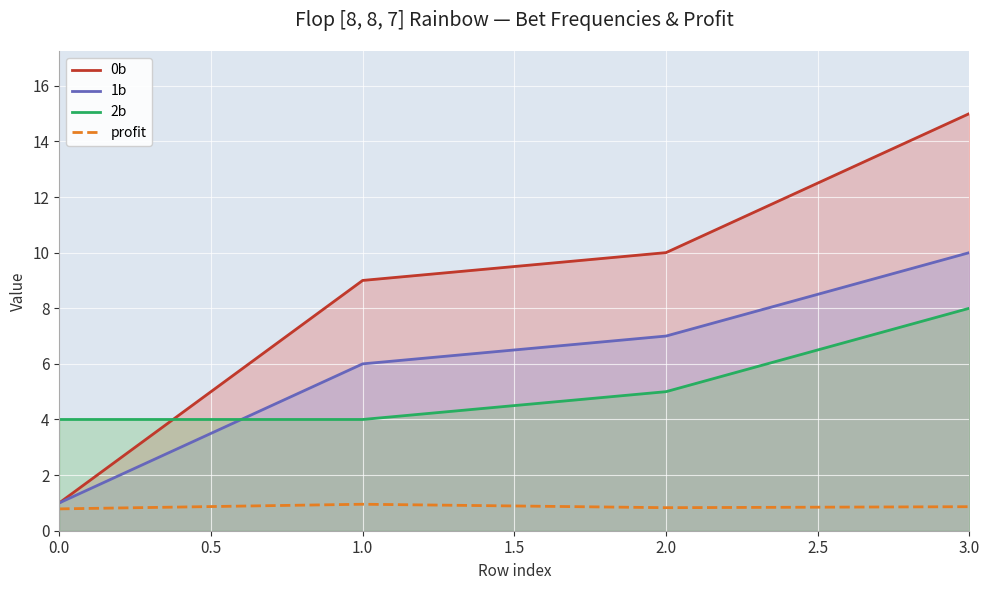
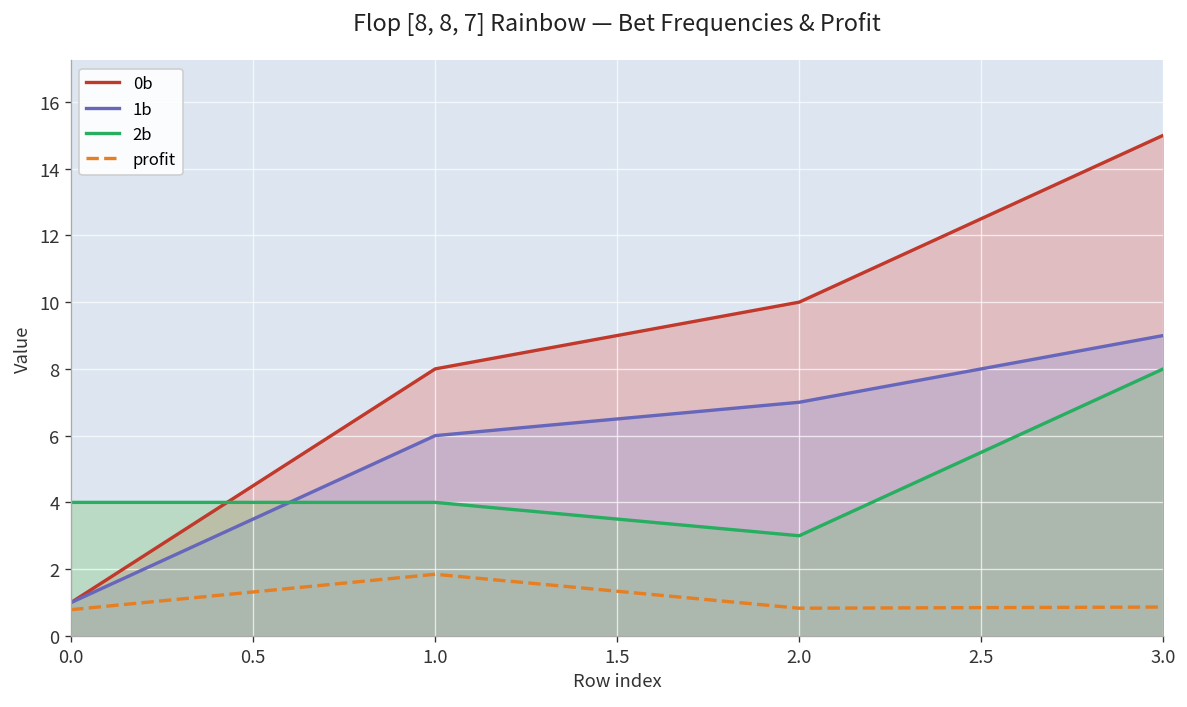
0b, 1.0: 9 -> 8
profit, 1.0: 1.0 -> 1.8
2b, 2.0: 5 -> 3
1b, 3.0: 10 -> 9
